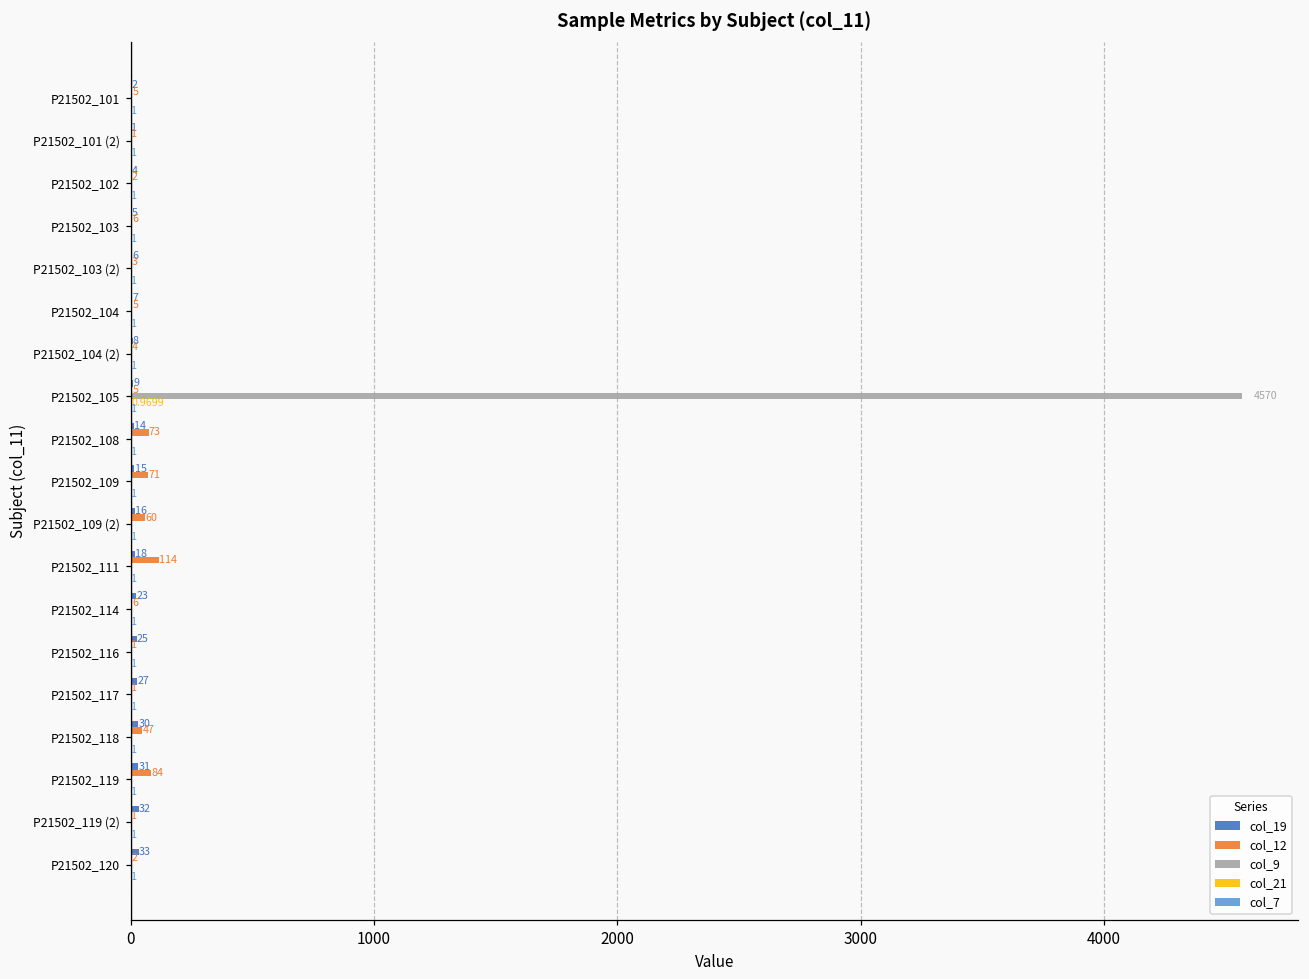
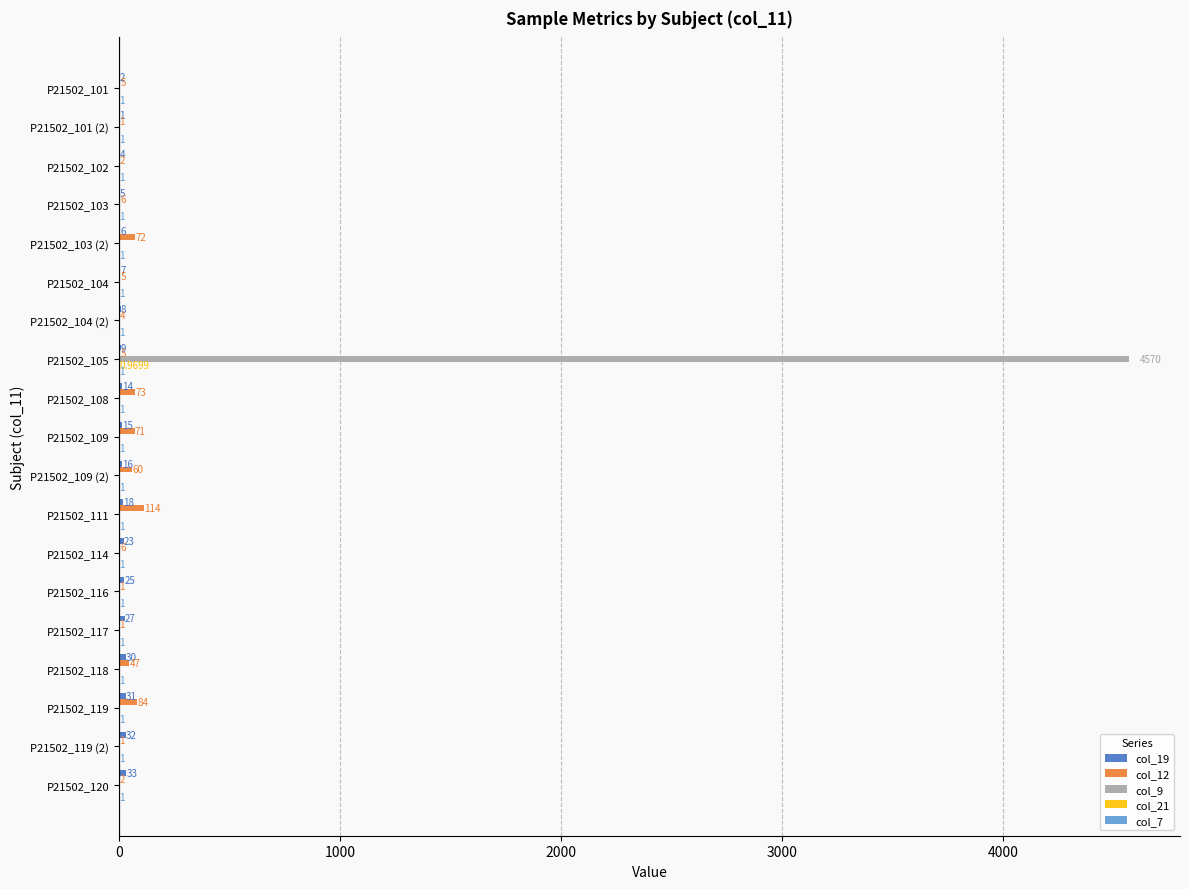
col_12, P21502_103 (2): 3 -> 72
